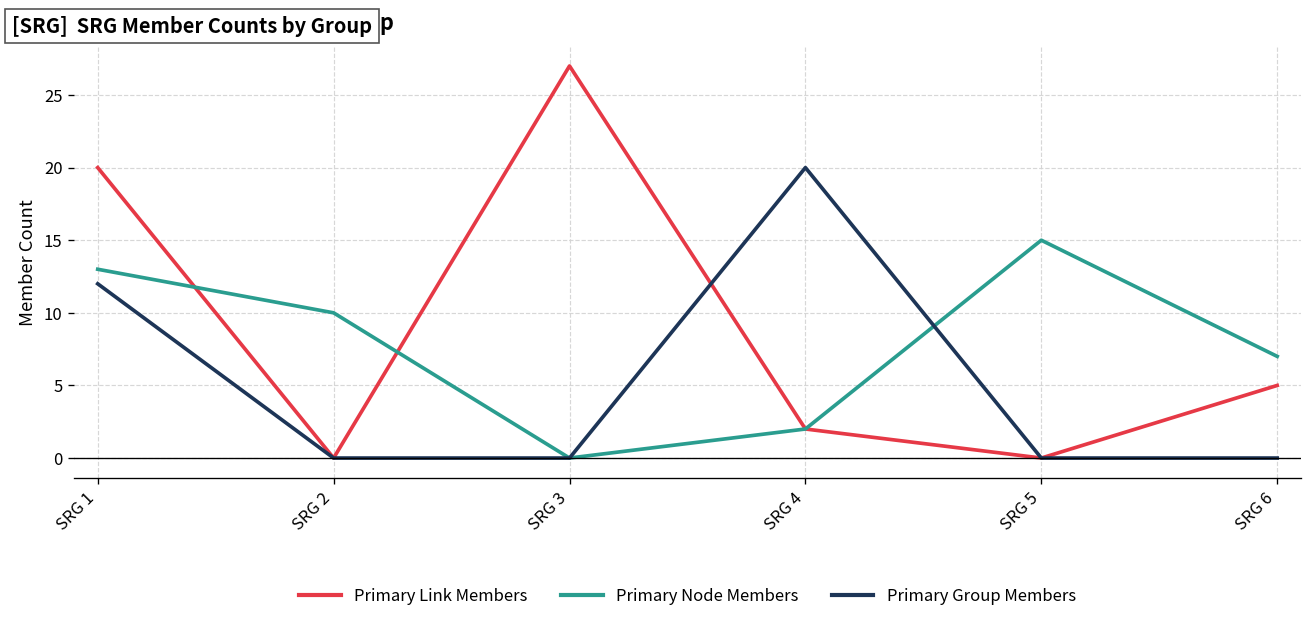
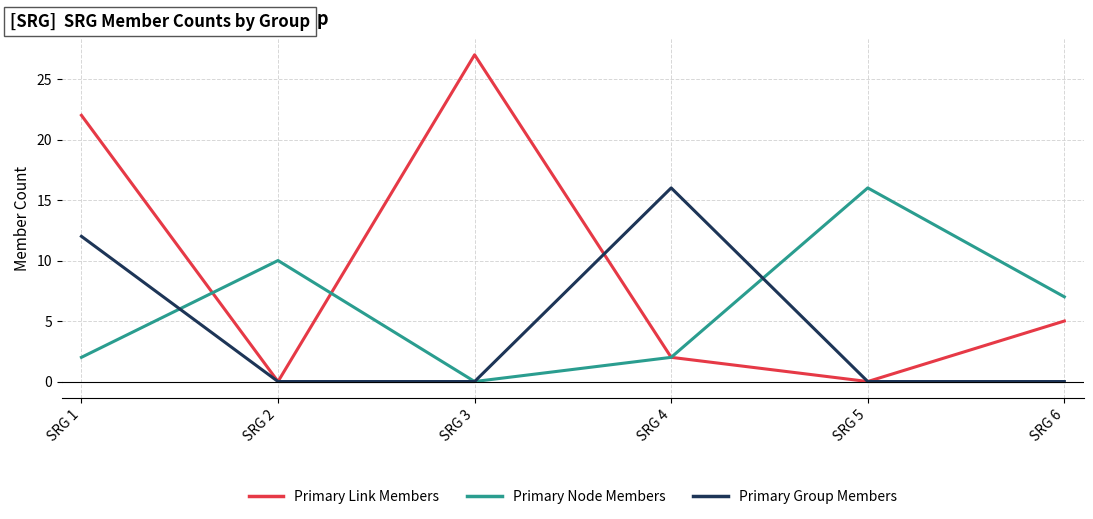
Primary Link Members, SRG 1: 20 -> 22
Primary Node Members, SRG 1: 13 -> 2
Primary Group Members, SRG 4: 20 -> 16
Primary Node Members, SRG 5: 15 -> 16
